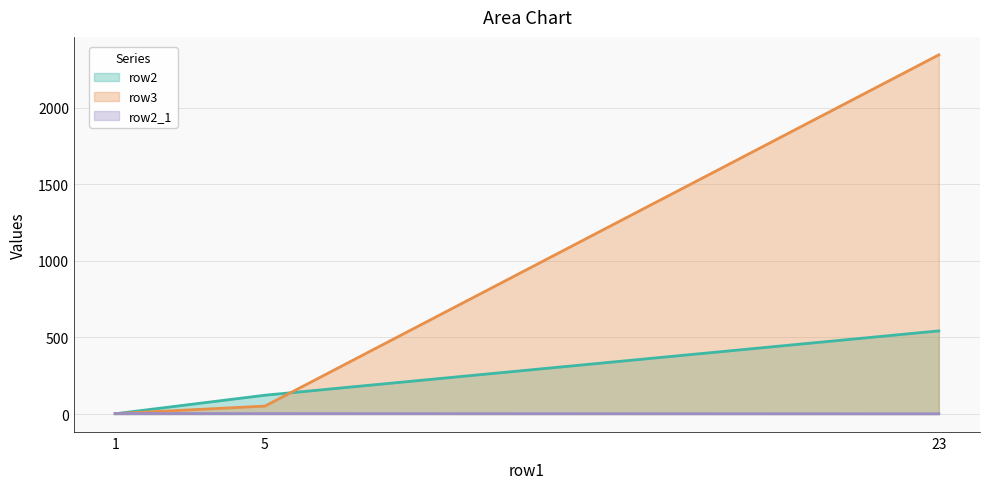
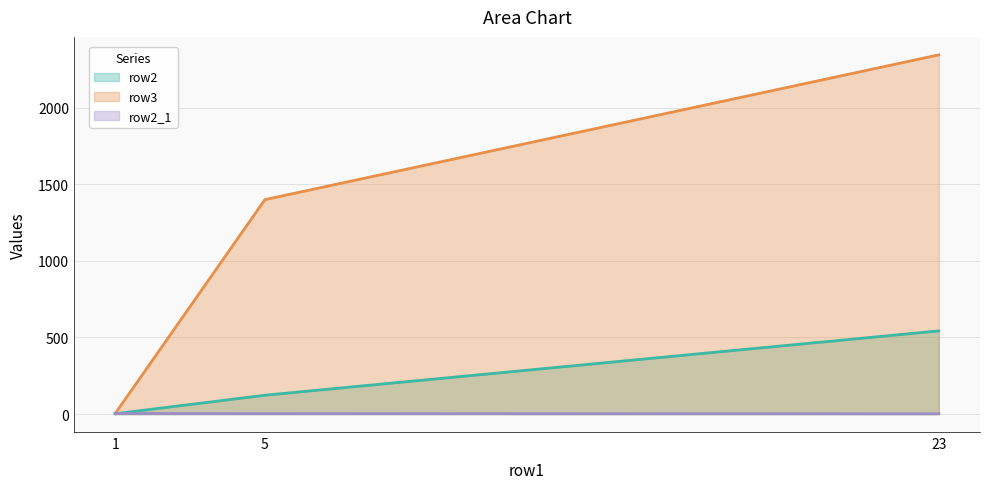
row3, 5: 50 -> 1400
